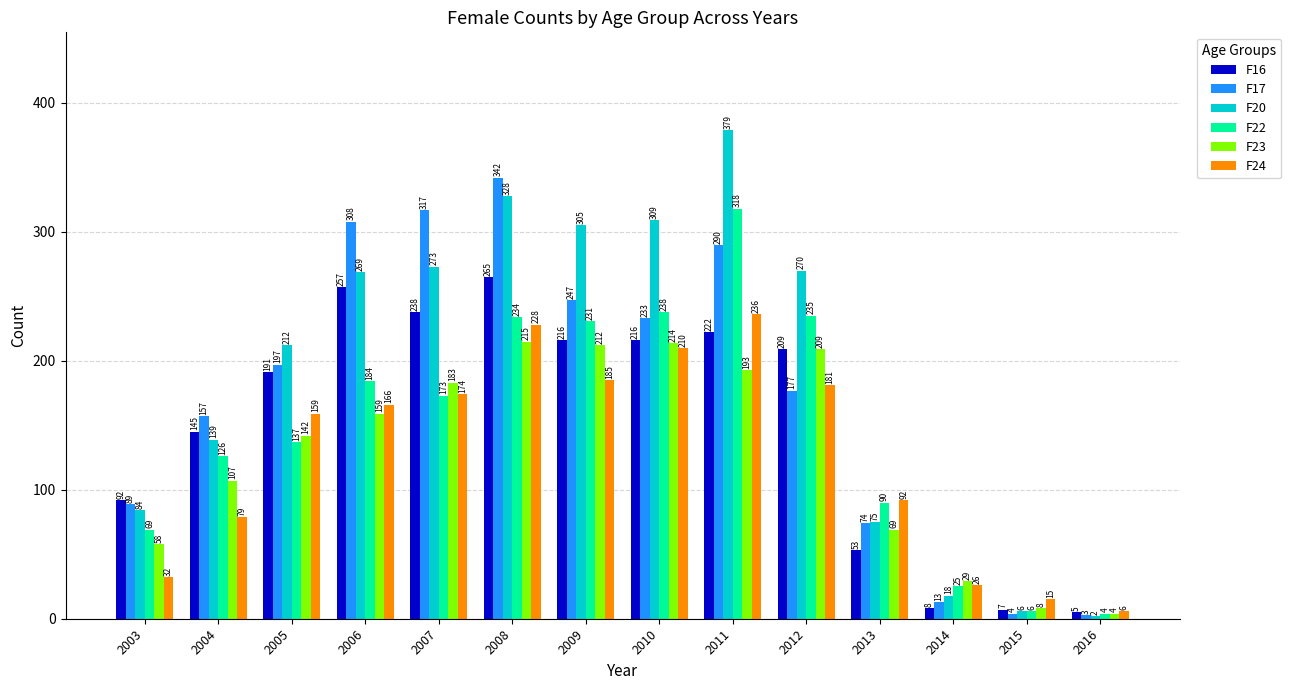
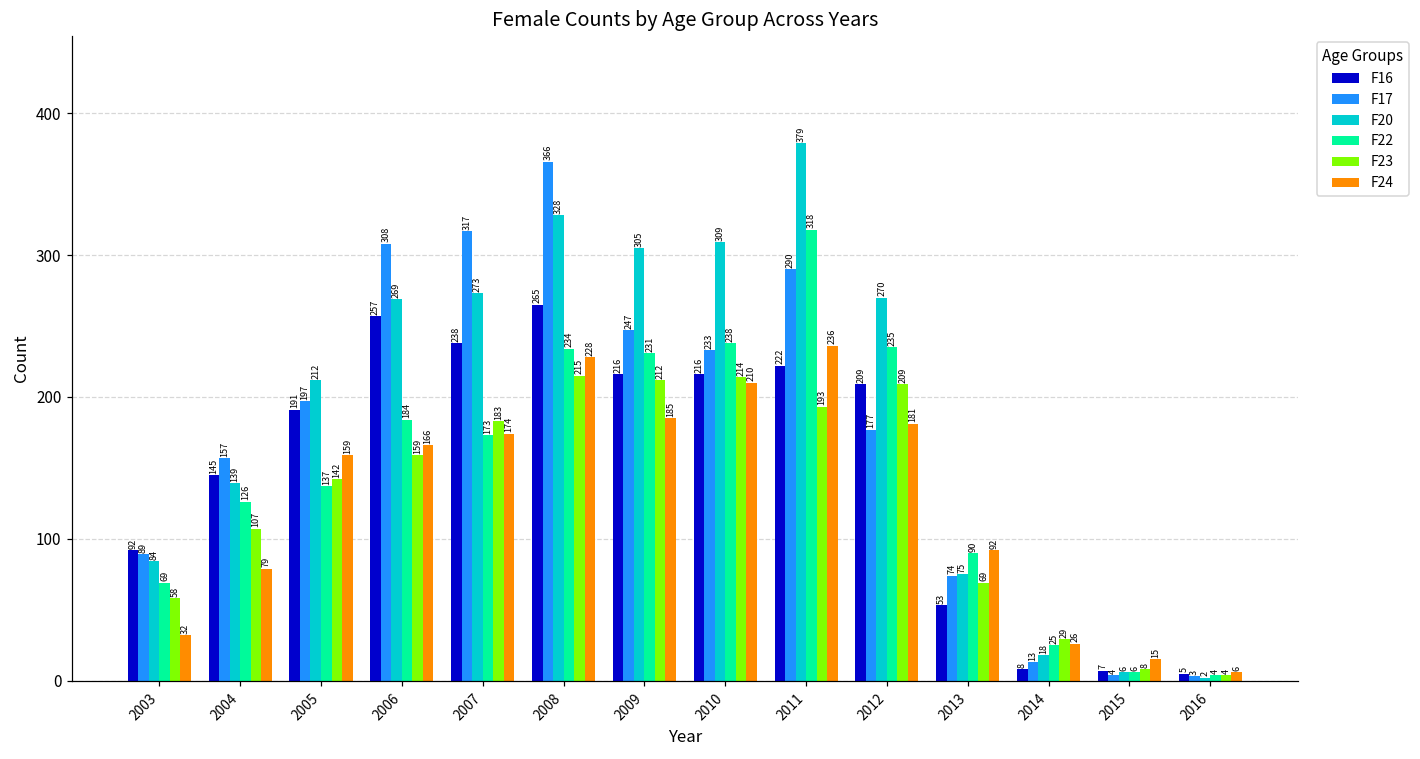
F17, 2008: 342 -> 366
